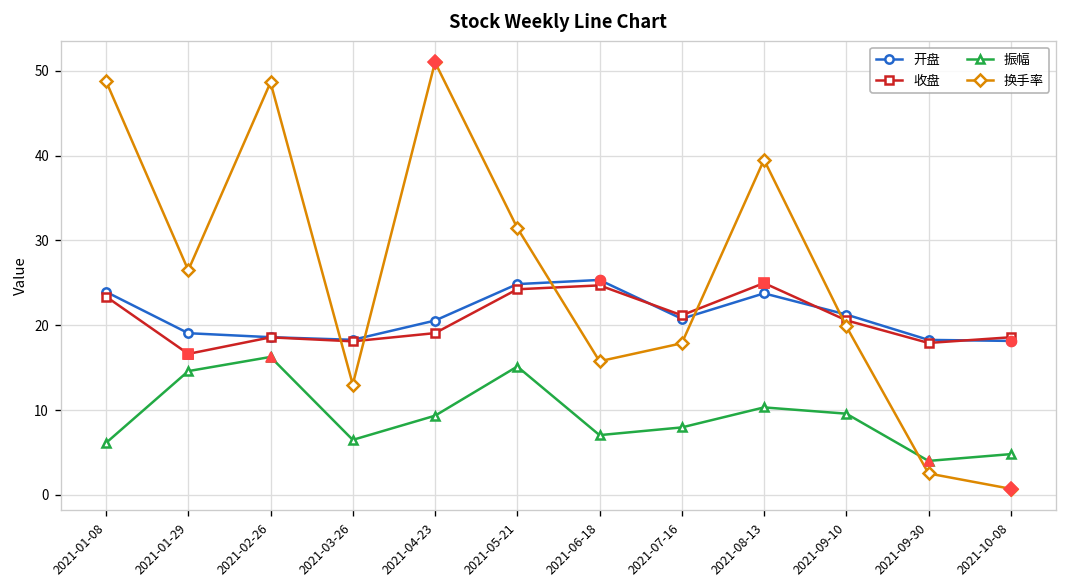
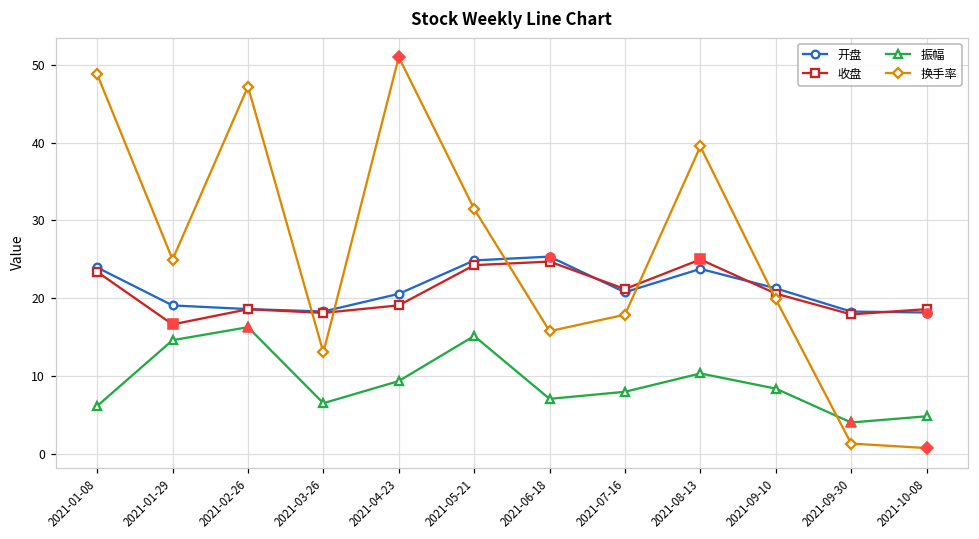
换手率, 2021-01-29: 26 -> 25
换手率, 2021-02-26: 49 -> 47
振幅, 2021-09-10: 10 -> 8
换手率, 2021-09-30: 3 -> 1
